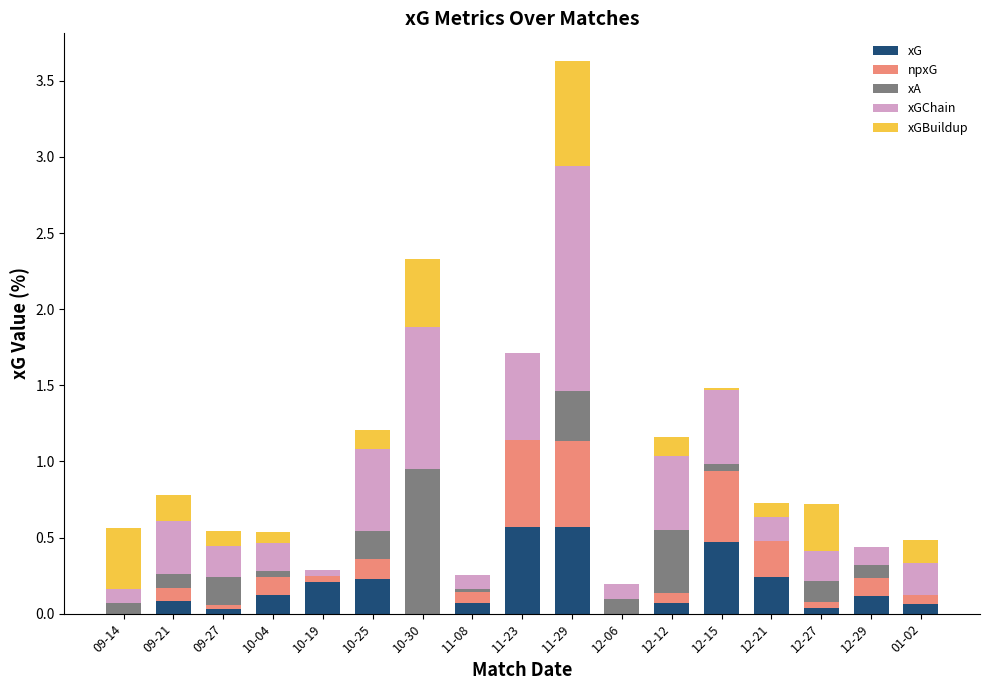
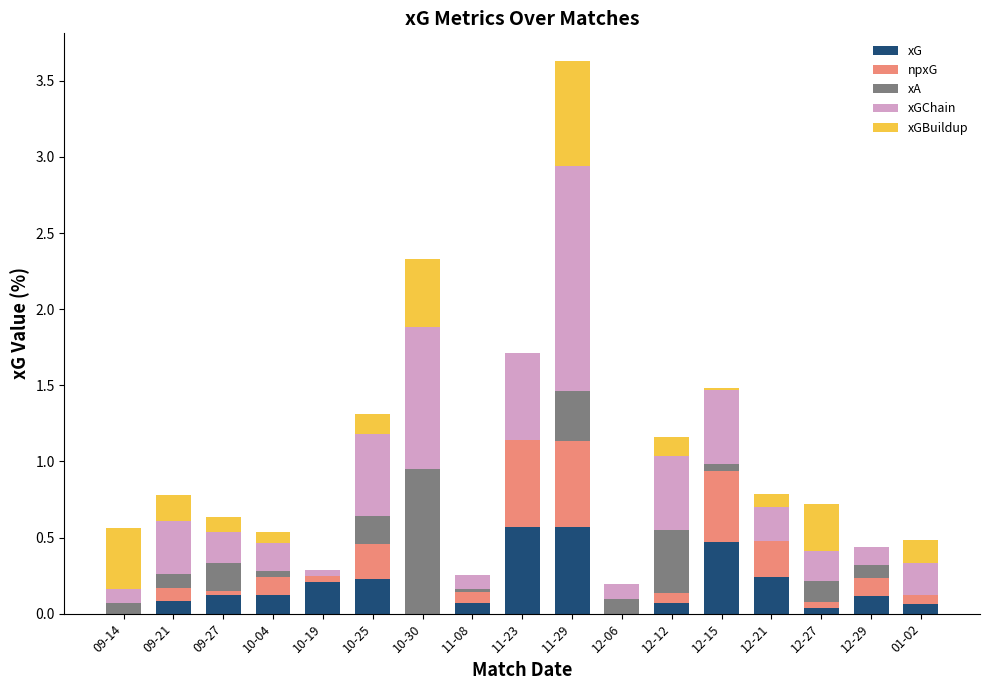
xG, 09-27: 0.03 -> 0.12
npxG, 10-25: 0.13 -> 0.23
xGChain, 12-21: 0.16 -> 0.22
